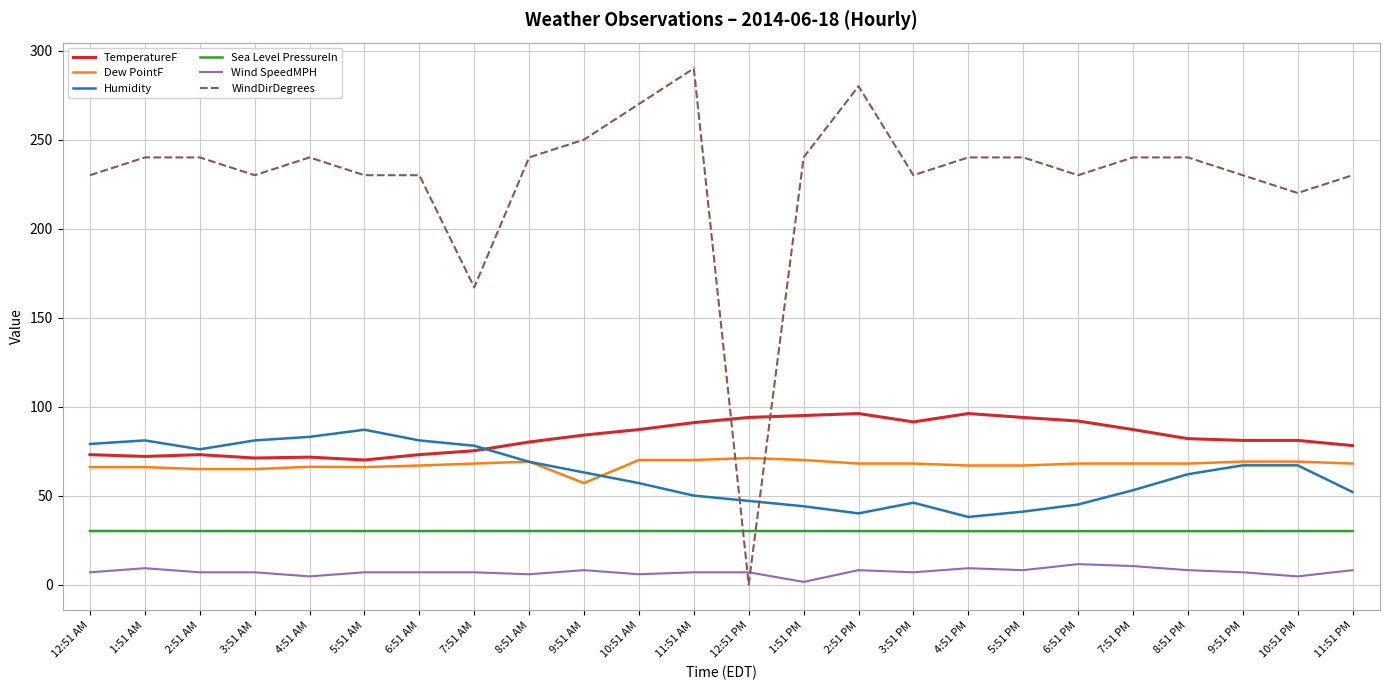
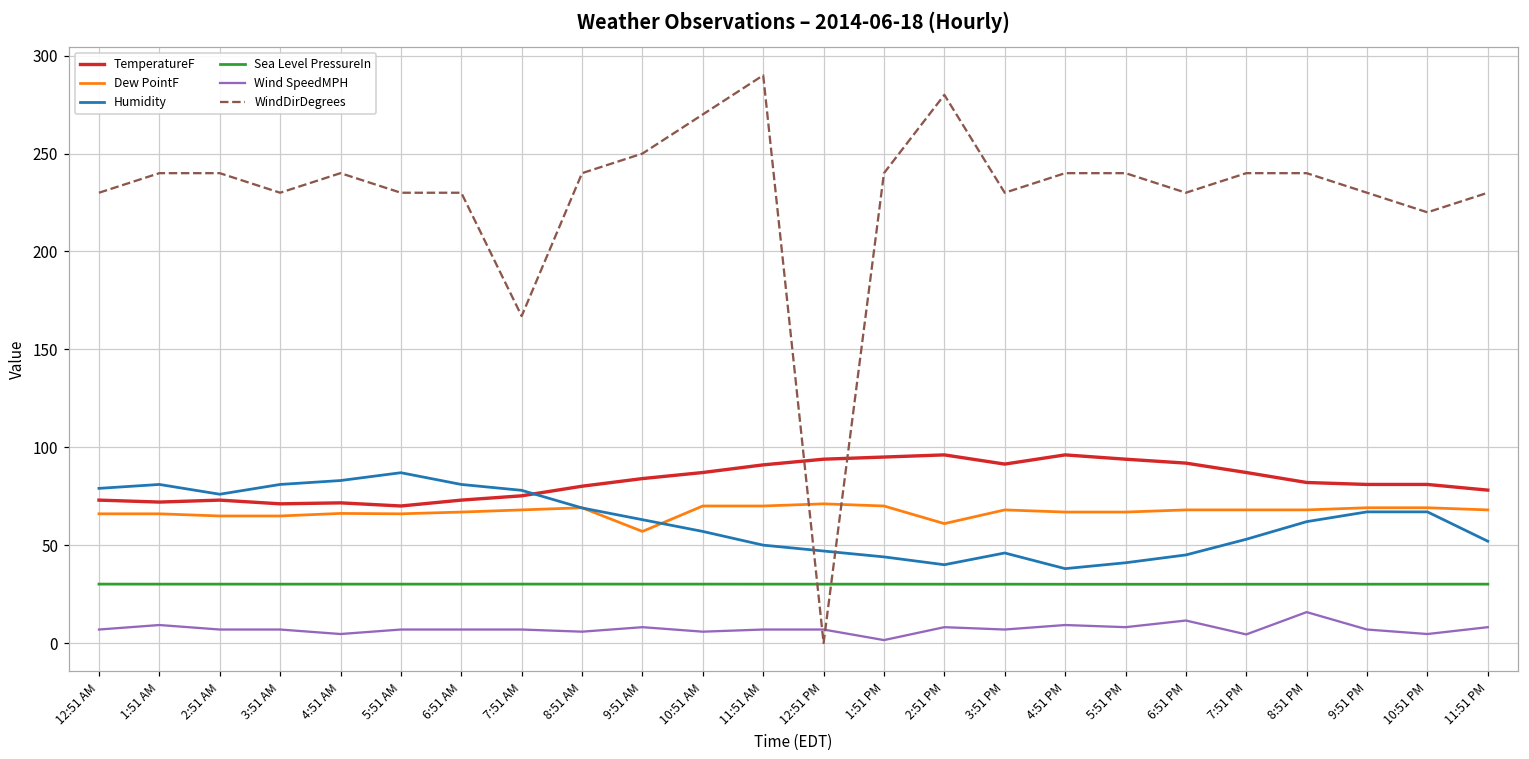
Dew PointF, 2:51 PM: 68 -> 61
Wind SpeedMPH, 7:51 PM: 10 -> 4
Wind SpeedMPH, 8:51 PM: 8 -> 16
